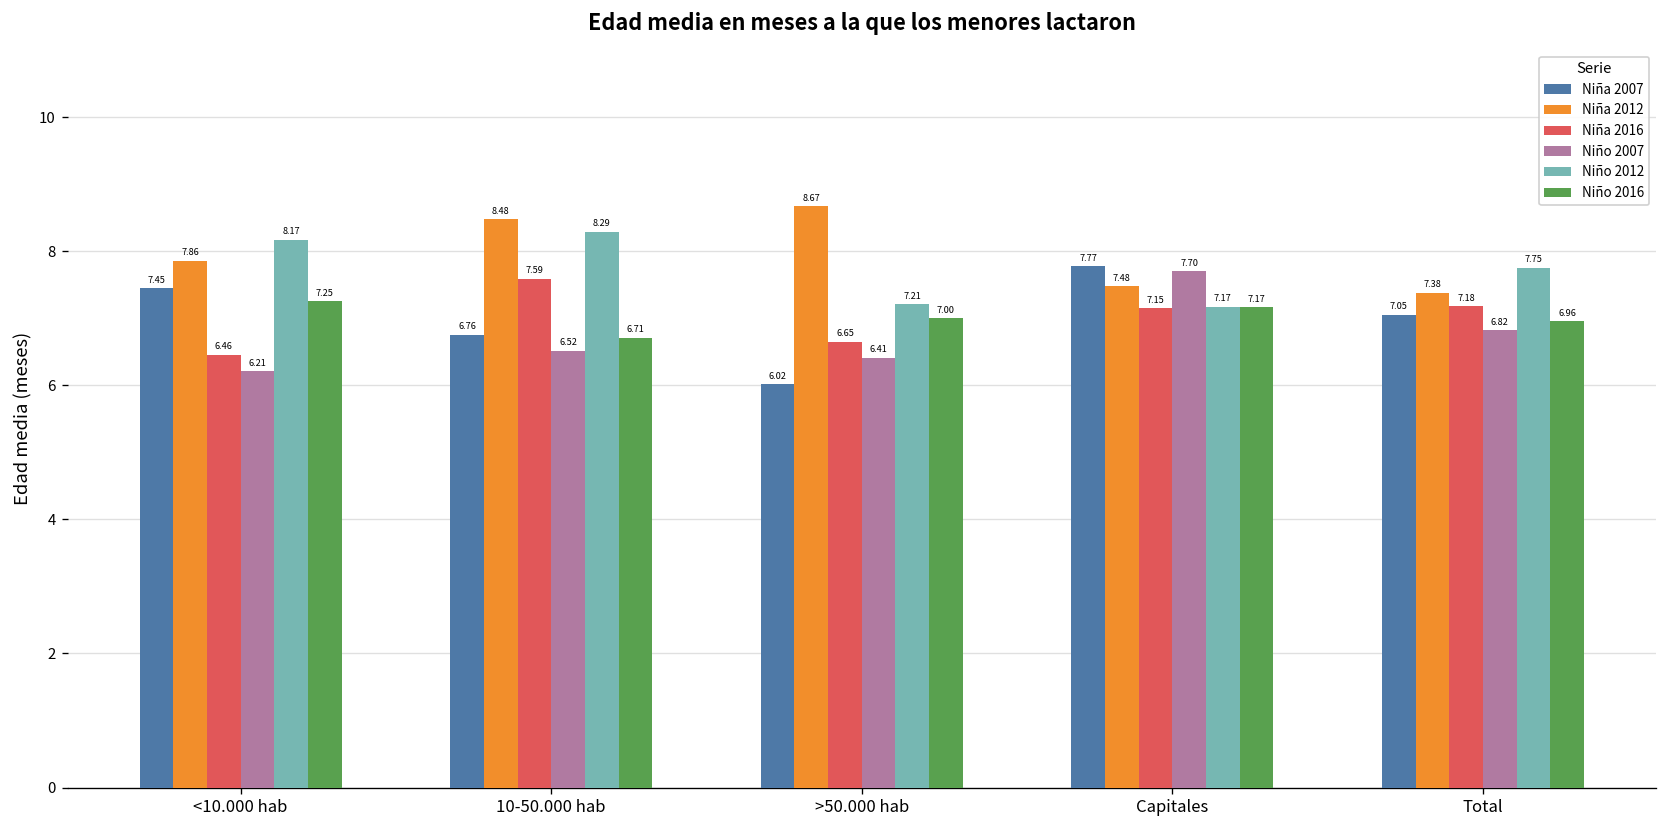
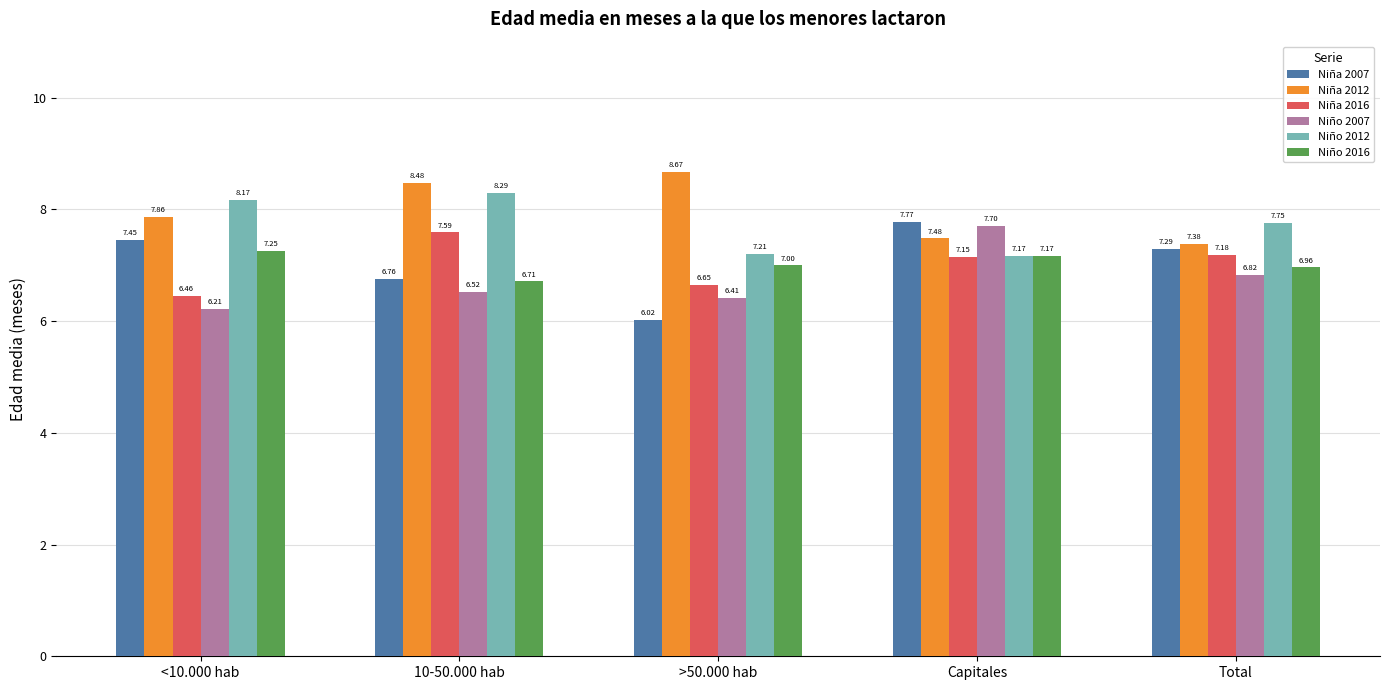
Niña 2007, Total: 7.05 -> 7.29
